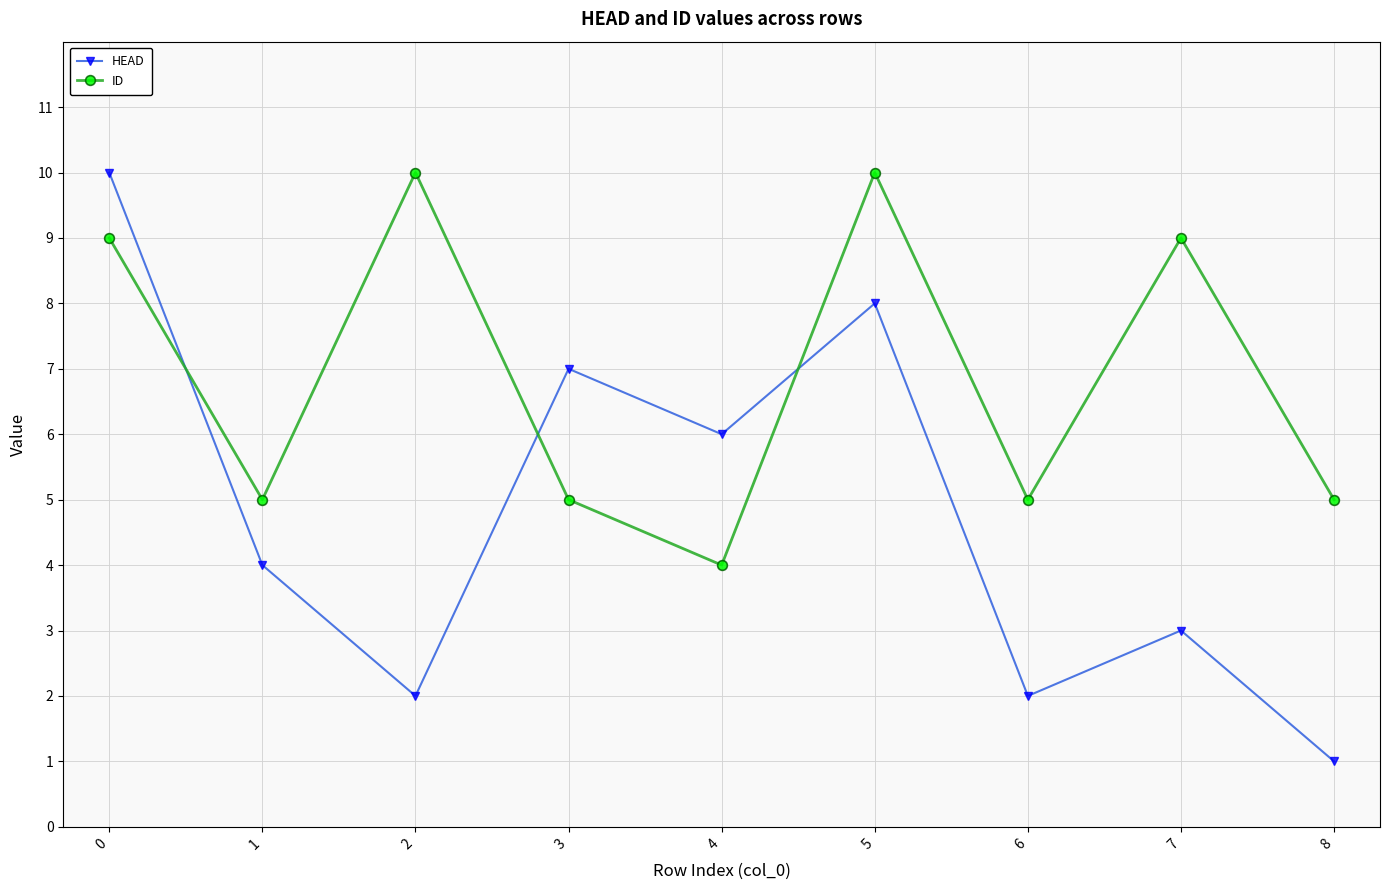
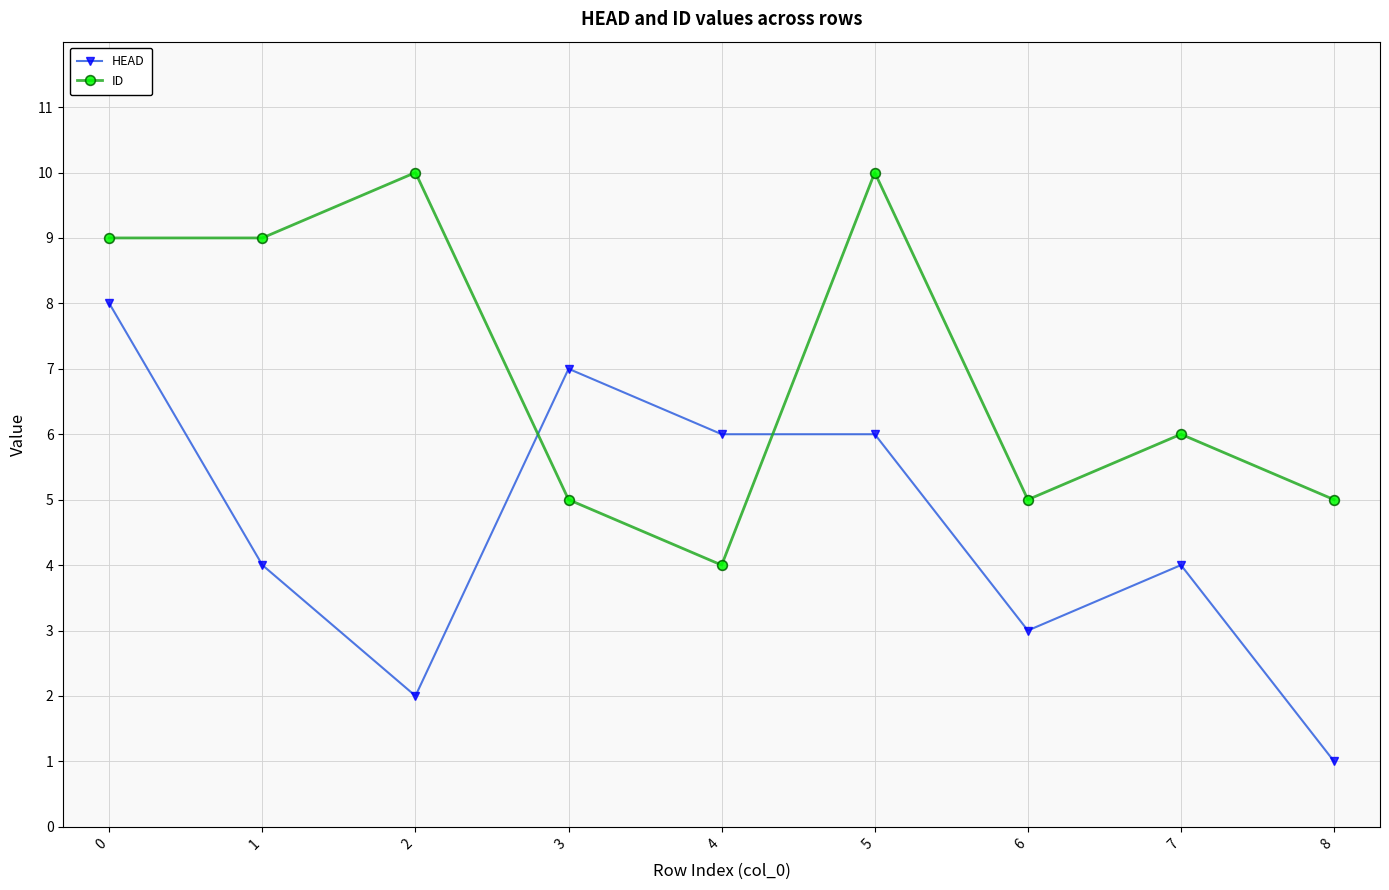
HEAD, 0: 10 -> 8
ID, 1: 5 -> 9
HEAD, 5: 8 -> 6
HEAD, 6: 2 -> 3
HEAD, 7: 3 -> 4
ID, 7: 9 -> 6
